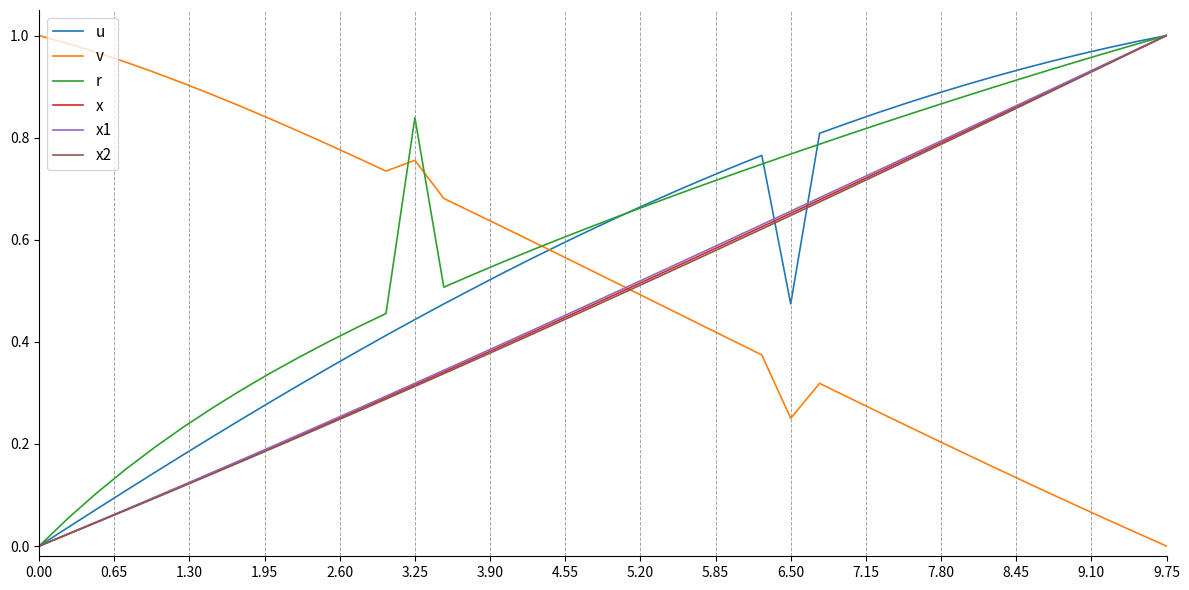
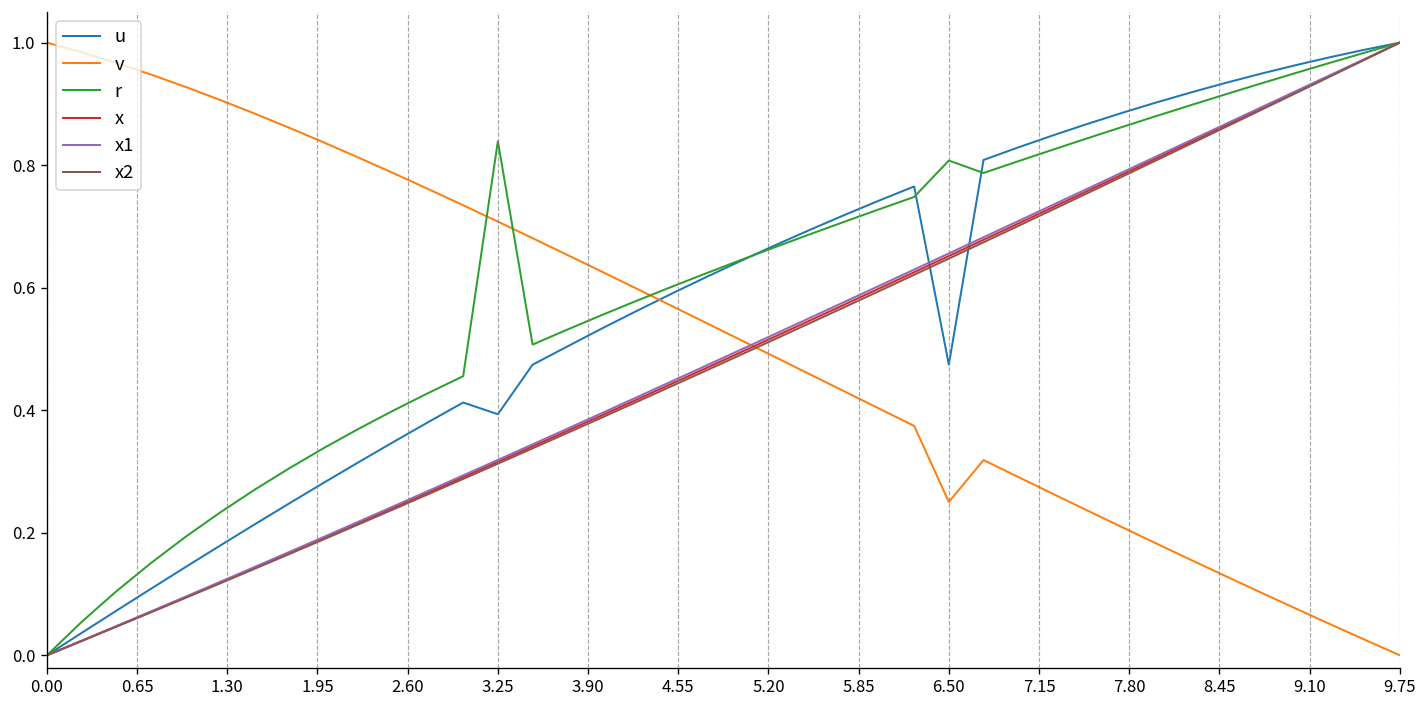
u, 3.25: 0.44 -> 0.39
v, 3.25: 0.76 -> 0.71
r, 6.50: 0.77 -> 0.81
